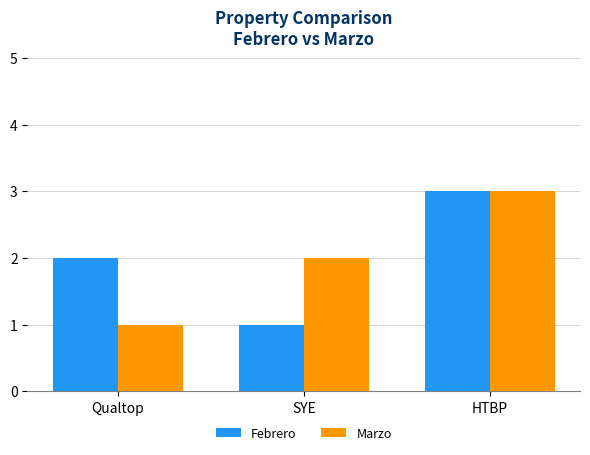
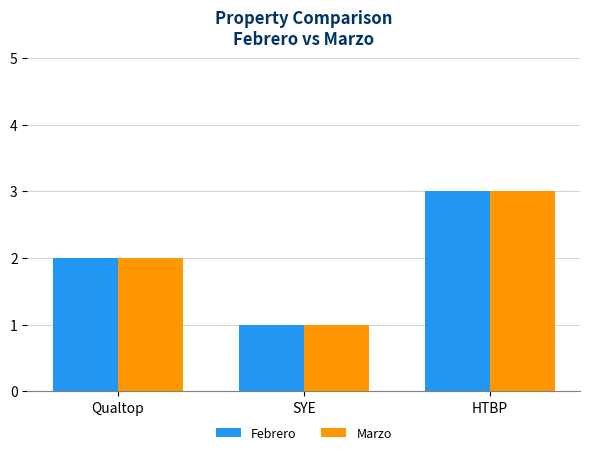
Marzo, Qualtop: 1 -> 2
Marzo, SYE: 2 -> 1
